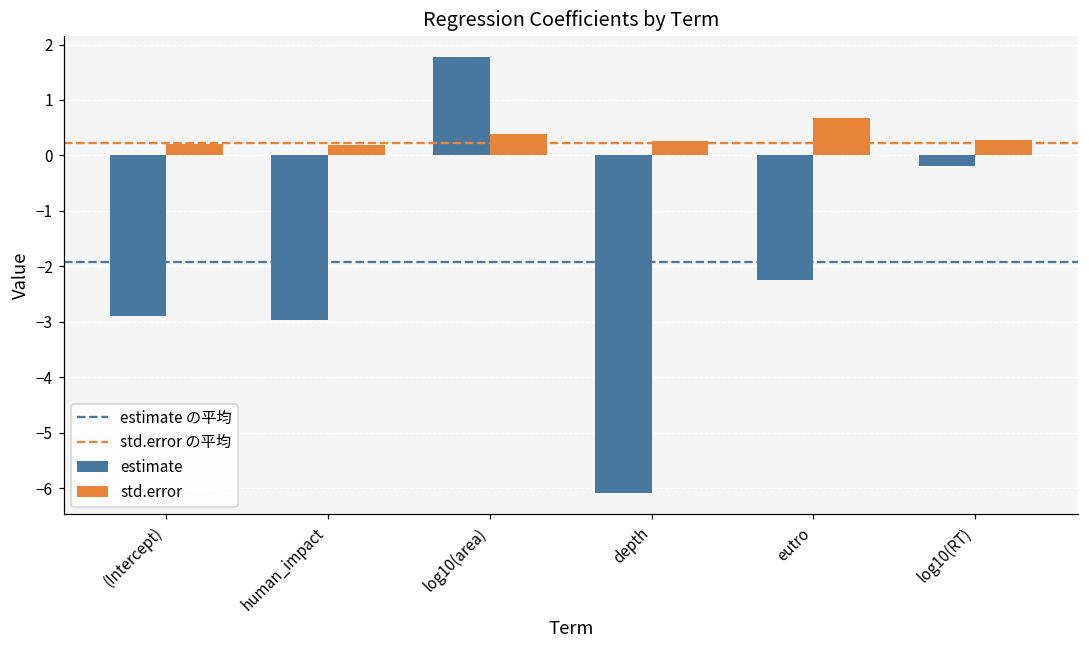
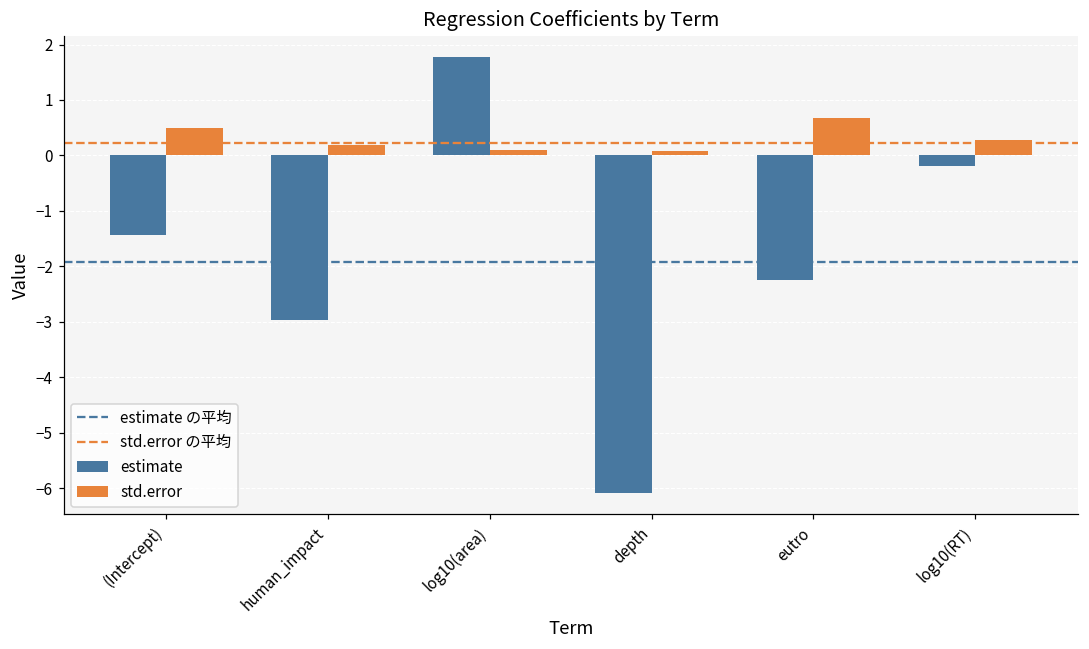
estimate, (Intercept): -2.9 -> -1.4
std.error, (Intercept): 0.2 -> 0.5
std.error, log10(area): 0.4 -> 0.1
std.error, depth: 0.3 -> 0.1
